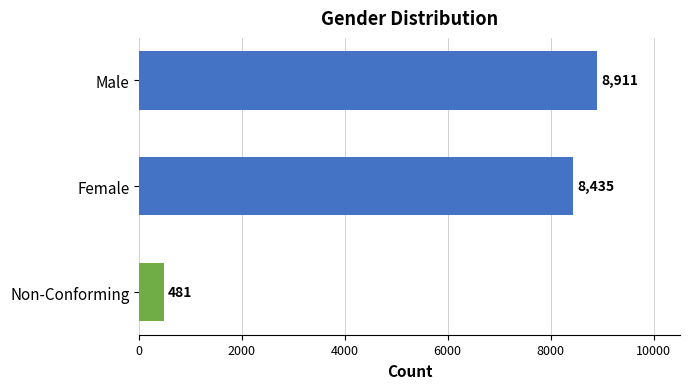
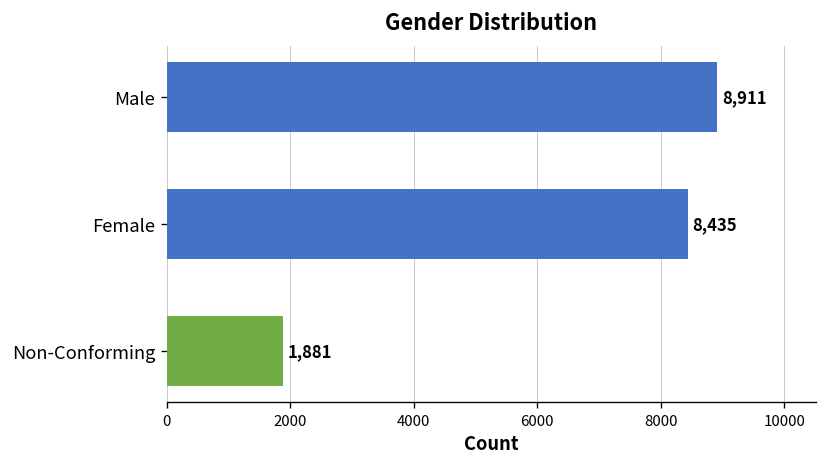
Non-Conforming: 481 -> 1,881
